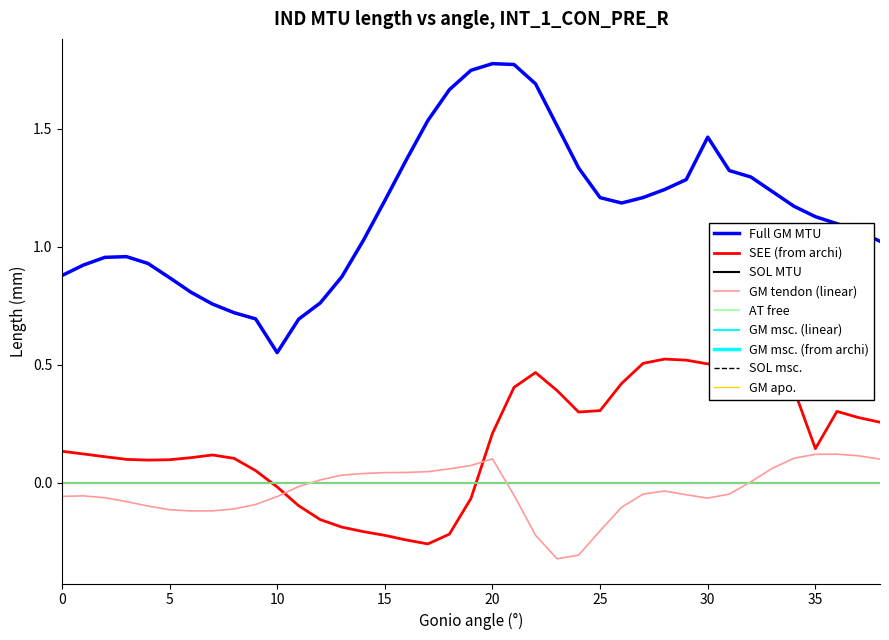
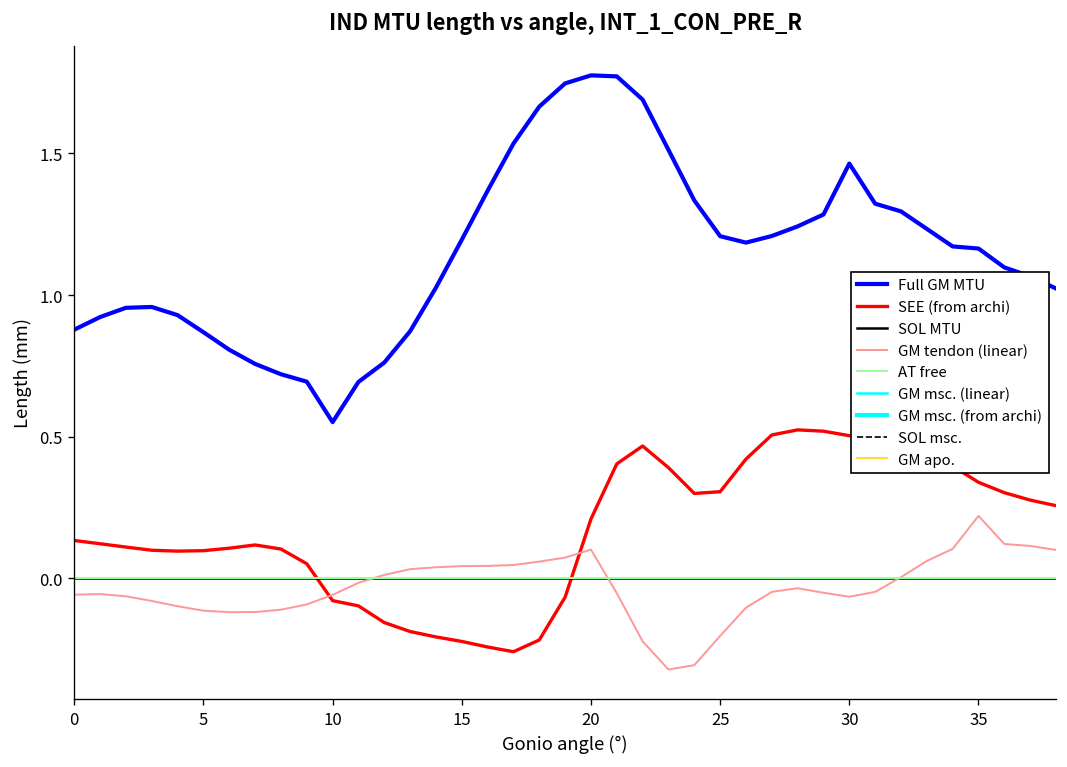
SEE (from archi), 10: -0.02 -> -0.08
Full GM MTU, 35: 1.13 -> 1.16
SEE (from archi), 35: 0.14 -> 0.34
GM tendon (linear), 35: 0.12 -> 0.22
